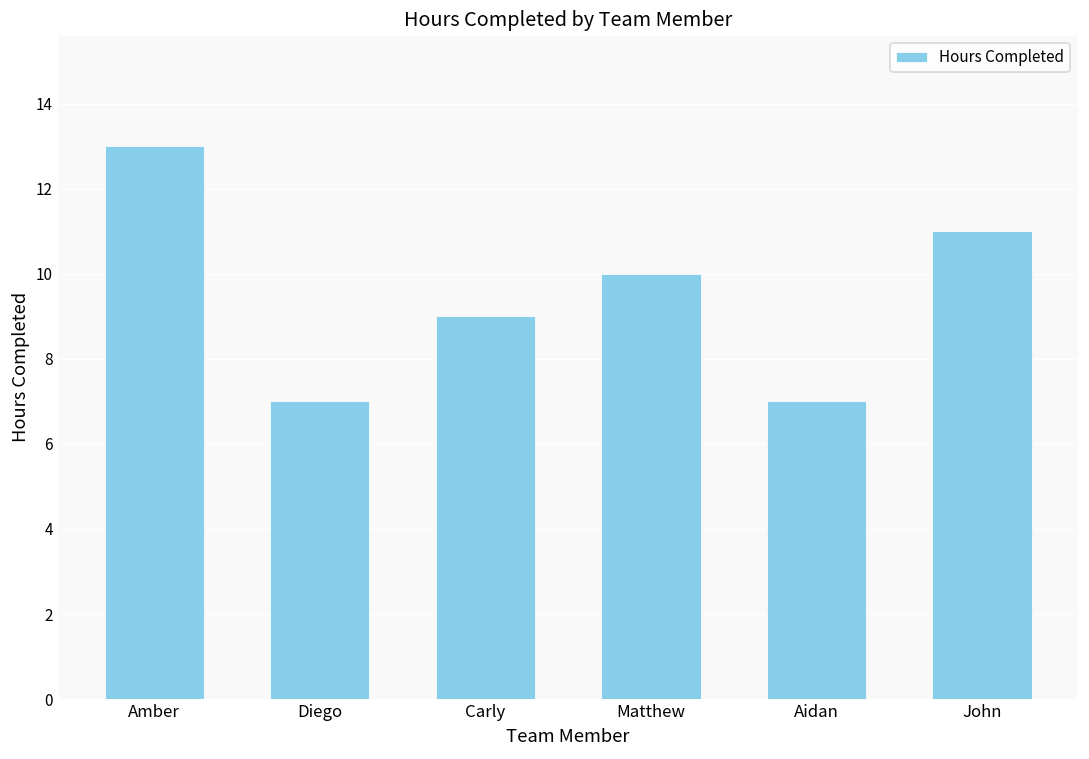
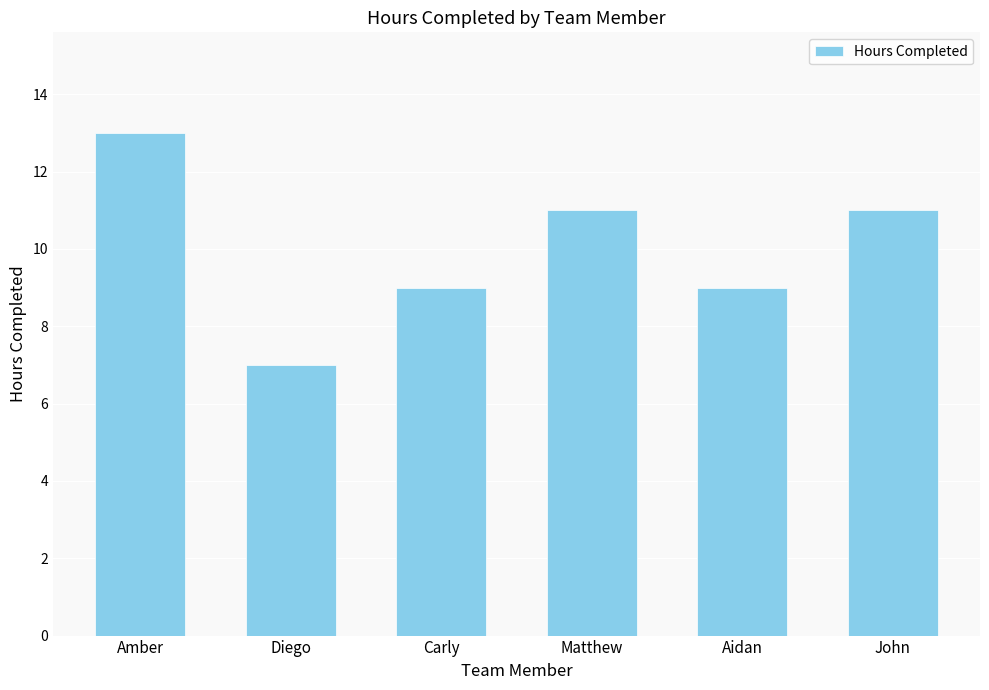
Matthew: 10 -> 11
Aidan: 7 -> 9
